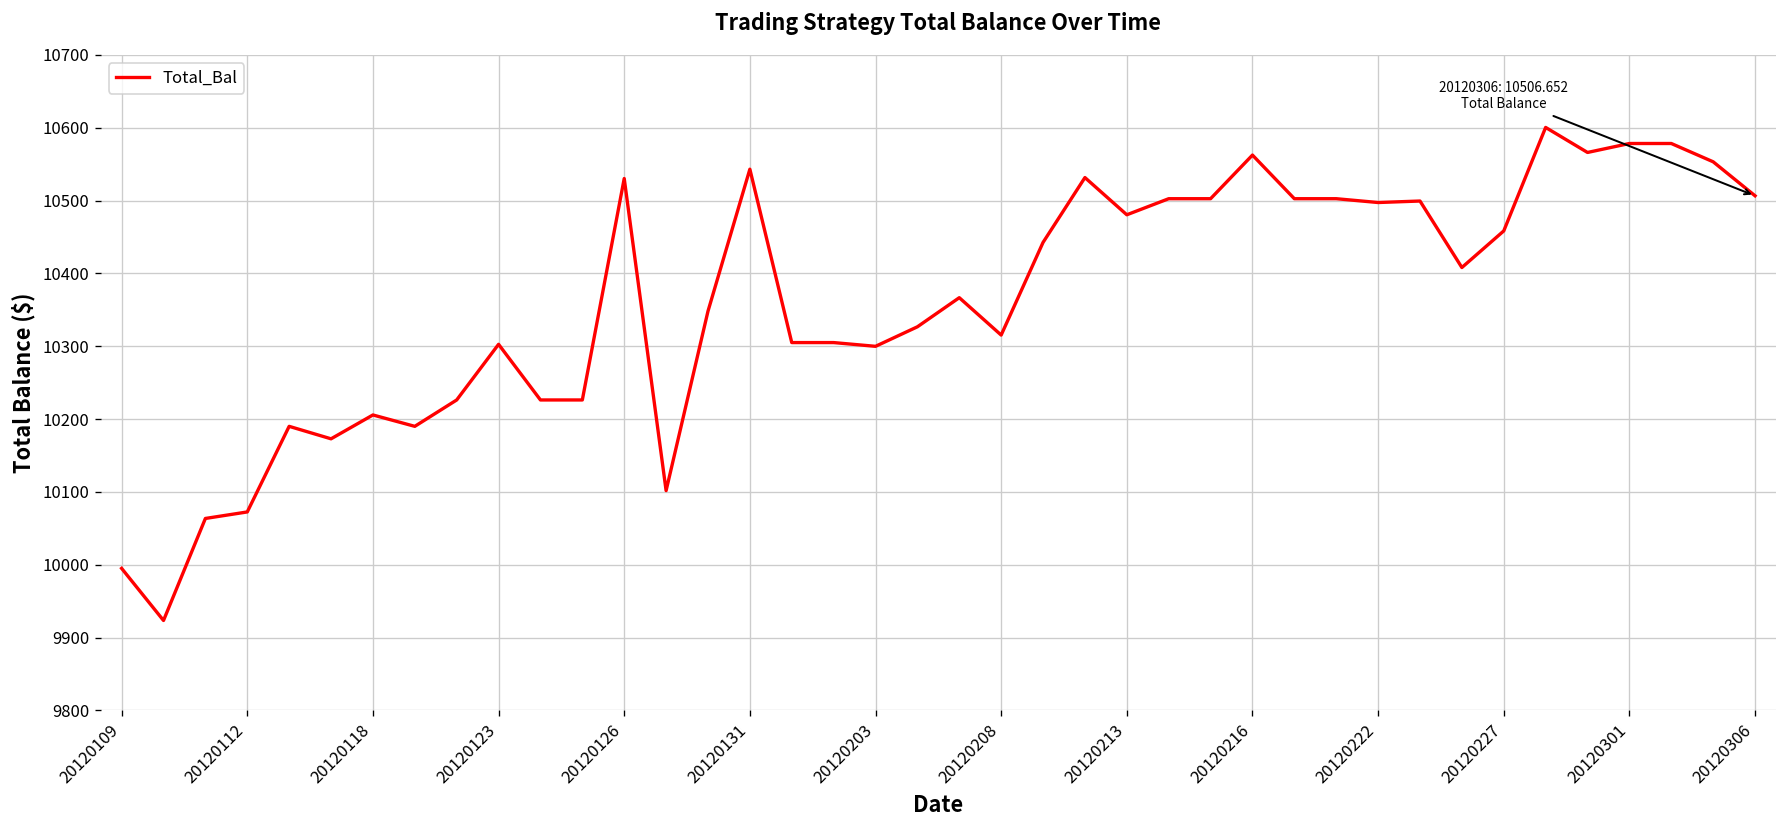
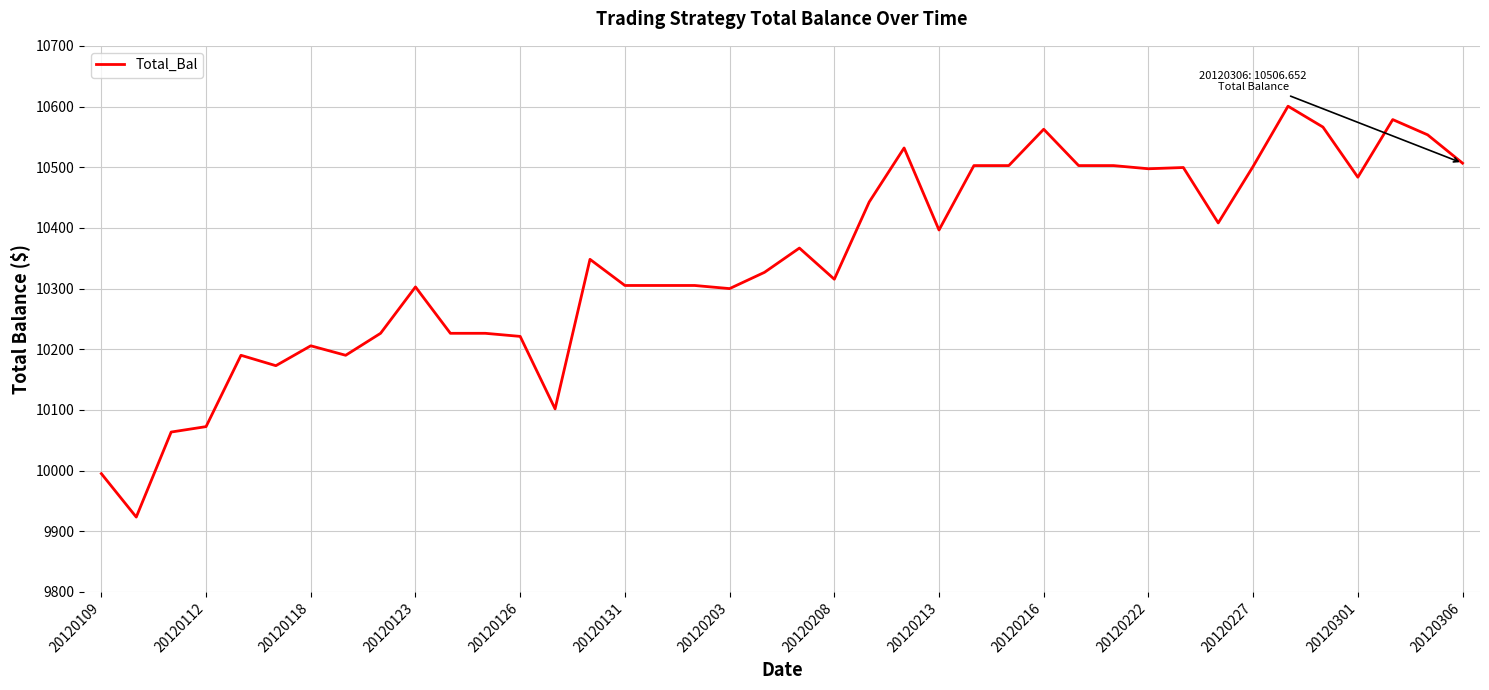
20120126: 10530 -> 10220
20120131: 10540 -> 10310
20120213: 10480 -> 10400
20120227: 10460 -> 10500
20120301: 10580 -> 10480
